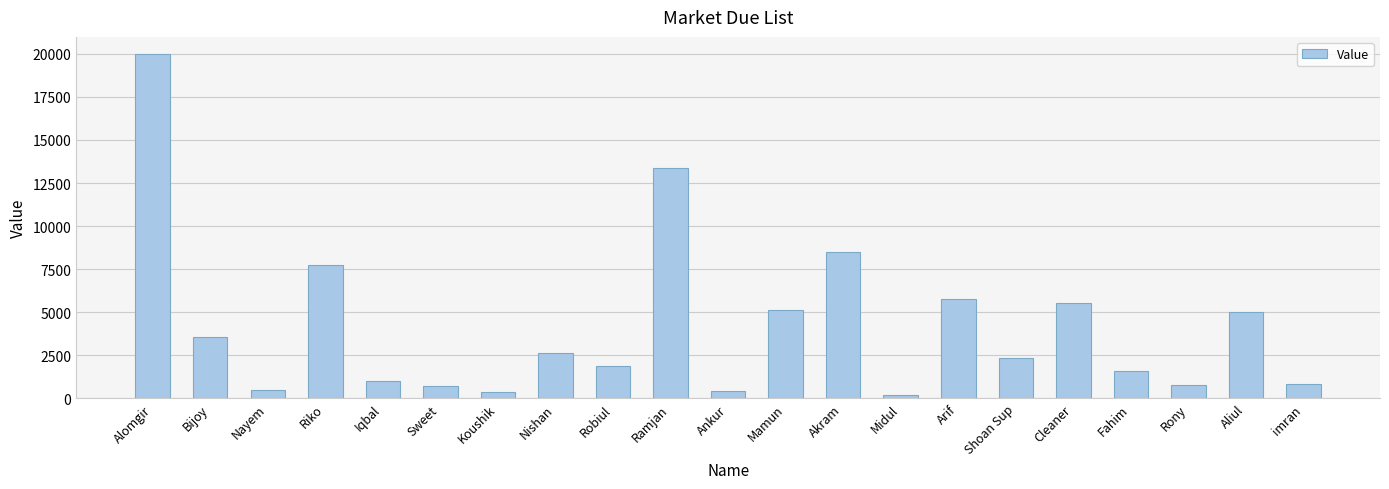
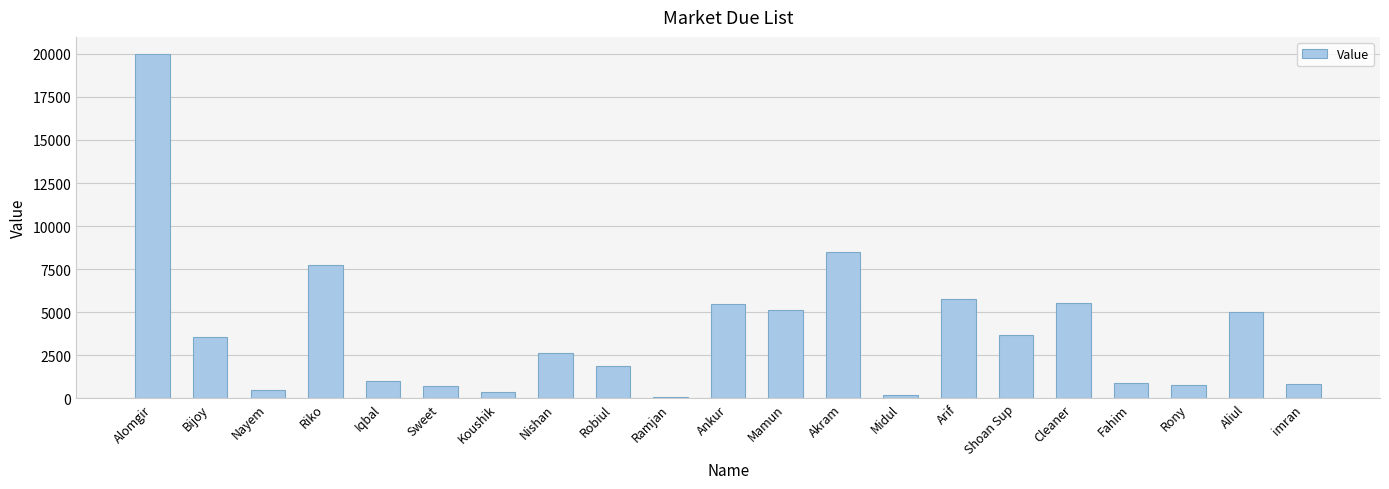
Ramjan: 13400 -> 100
Ankur: 400 -> 5500
Shoan Sup: 2300 -> 3700
Fahim: 1600 -> 900
